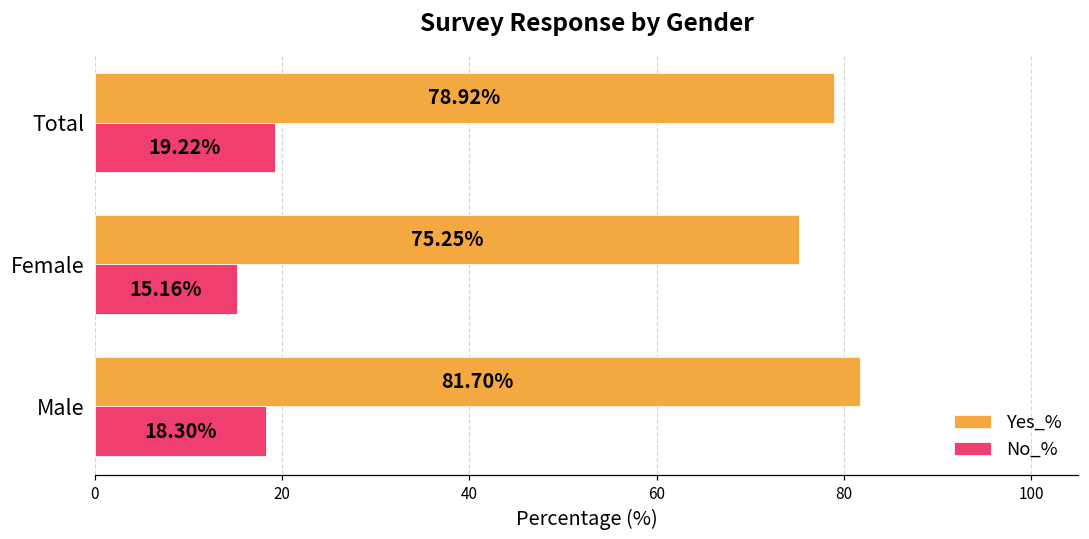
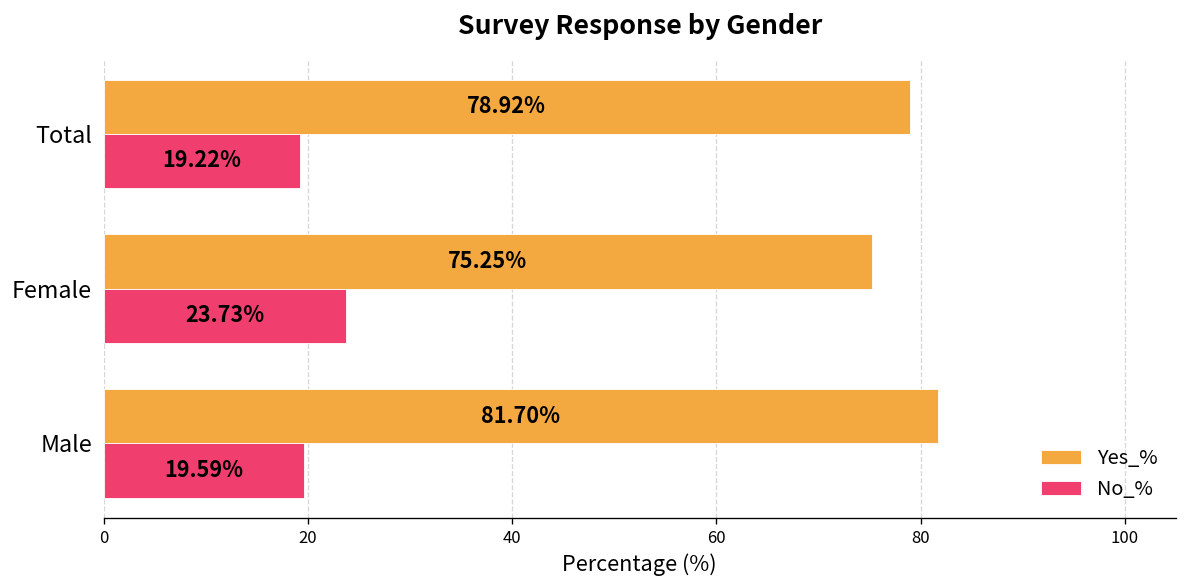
No_%, Female: 15.16% -> 23.73%
No_%, Male: 18.30% -> 19.59%
